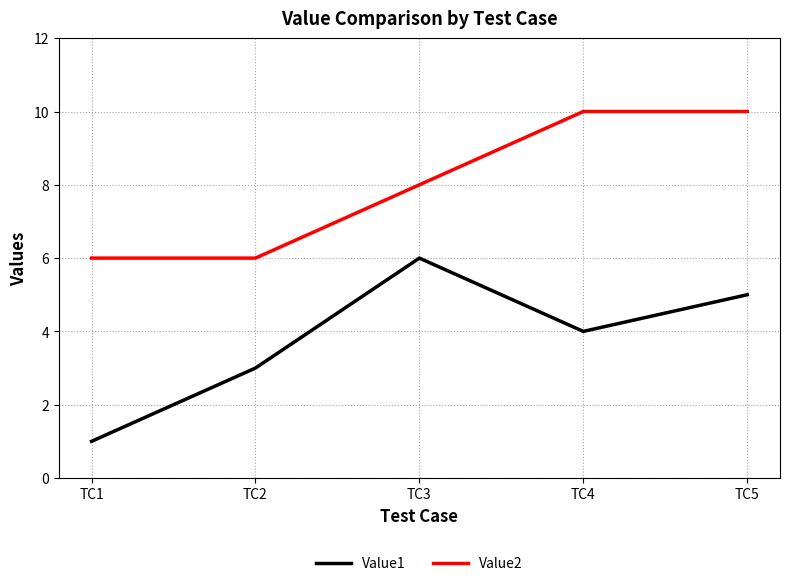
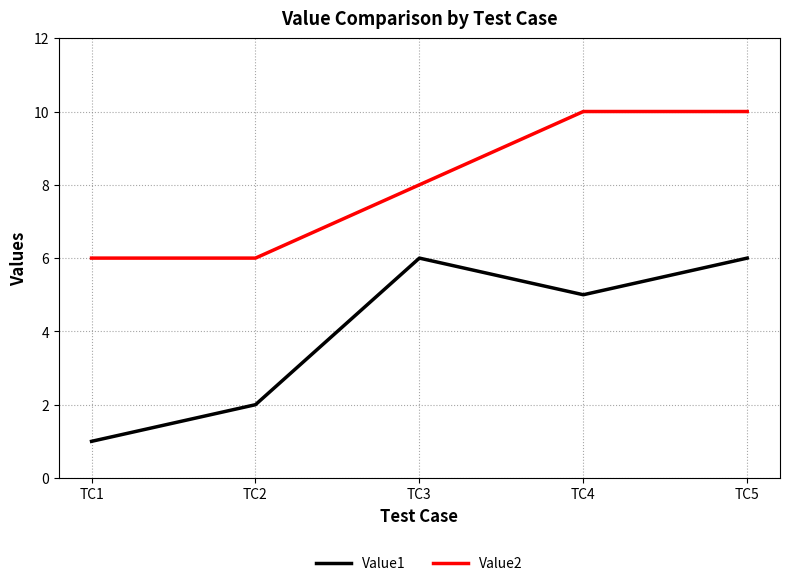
Value1, TC2: 3 -> 2
Value1, TC4: 4 -> 5
Value1, TC5: 5 -> 6
